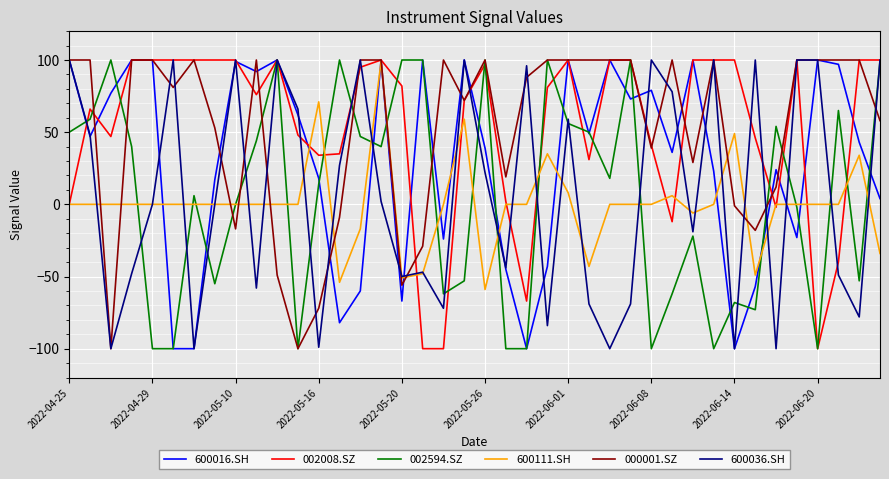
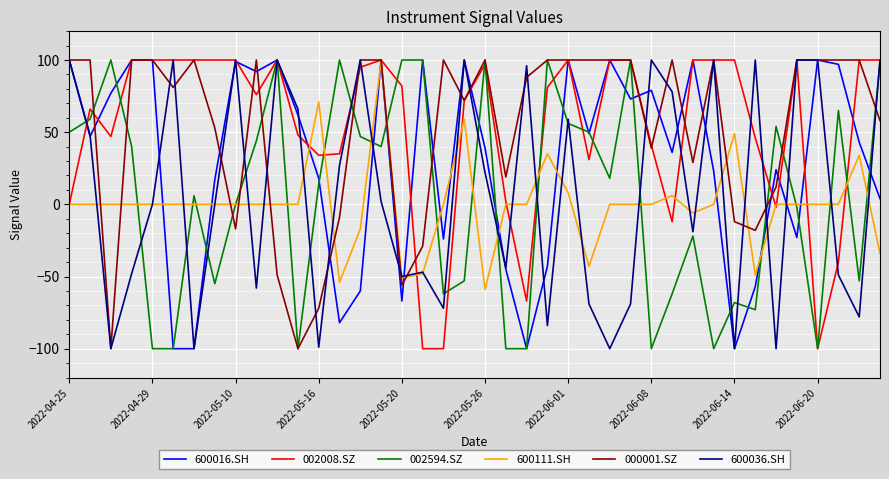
000001.SZ, 2022-06-14: -1 -> -12
